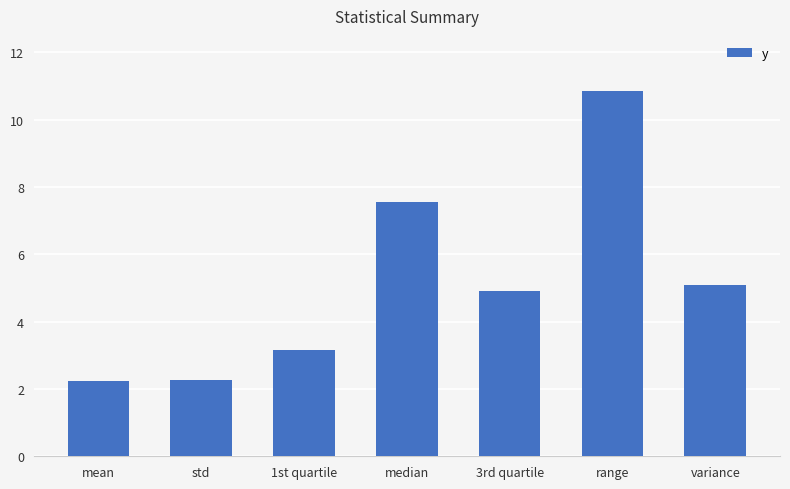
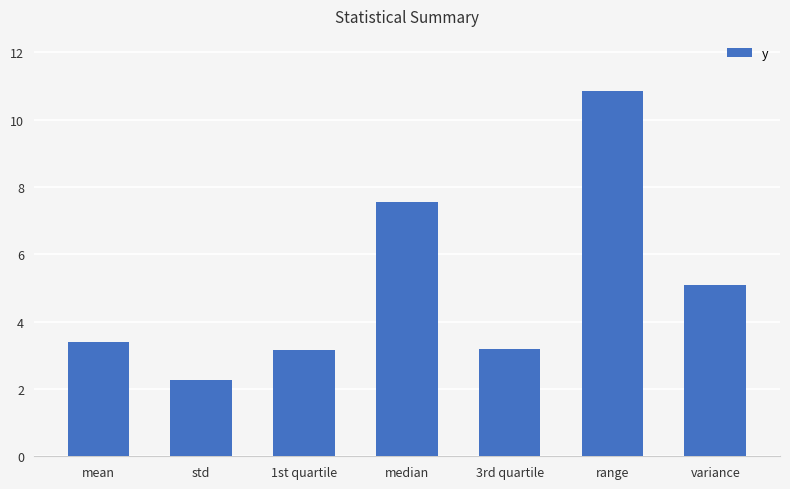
mean: 2.2 -> 3.4
3rd quartile: 4.9 -> 3.2
